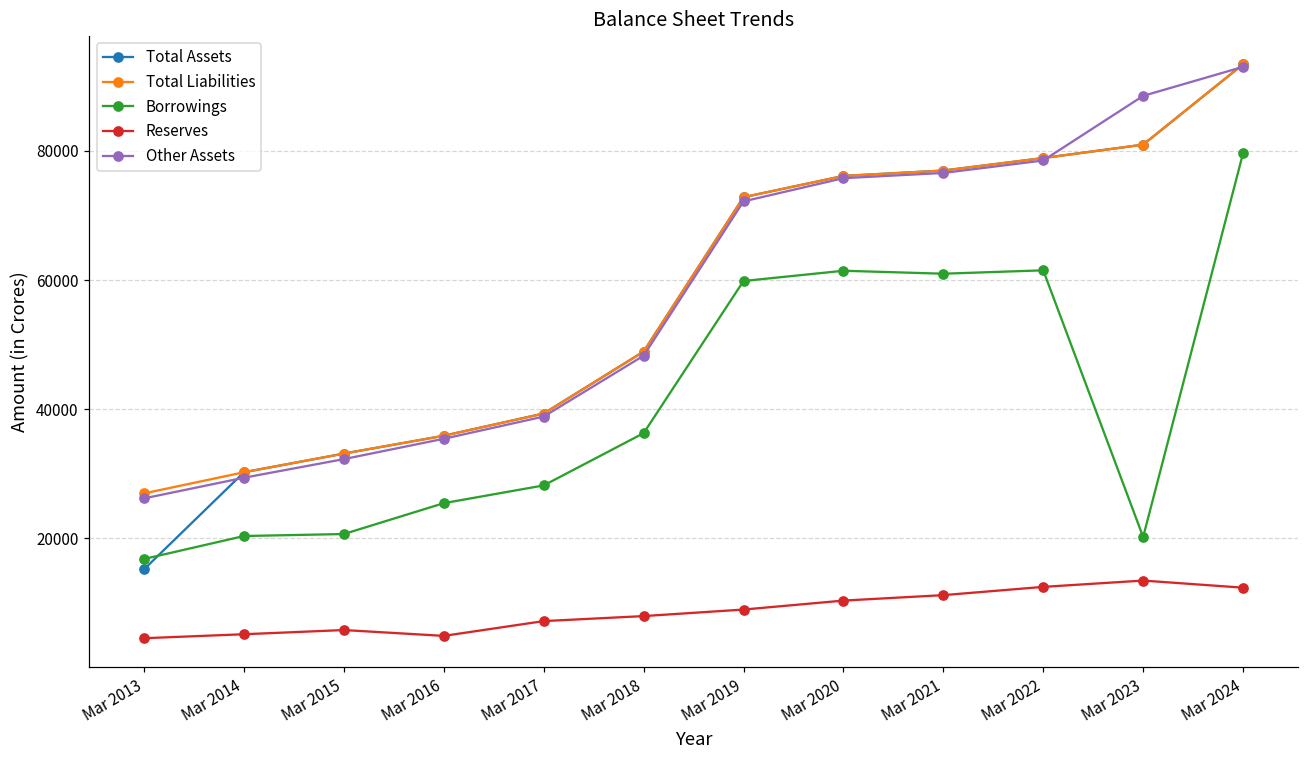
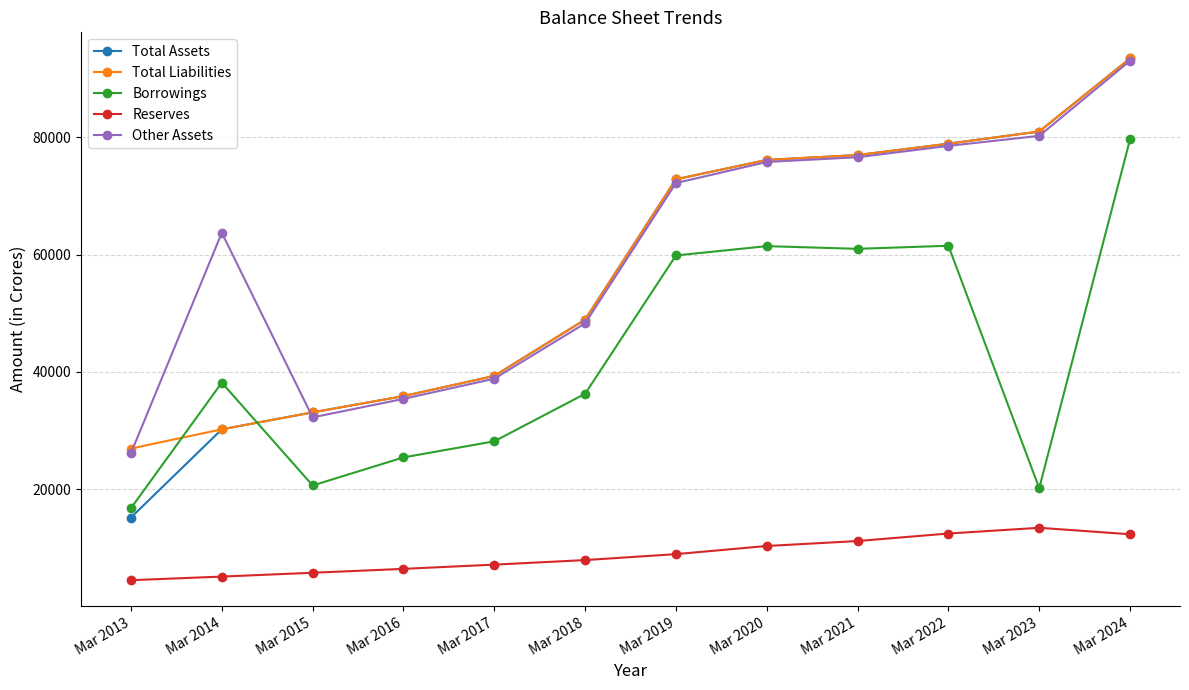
Borrowings, Mar 2014: 20000 -> 38000
Other Assets, Mar 2014: 29000 -> 64000
Reserves, Mar 2016: 5000 -> 6000
Other Assets, Mar 2023: 89000 -> 80000
